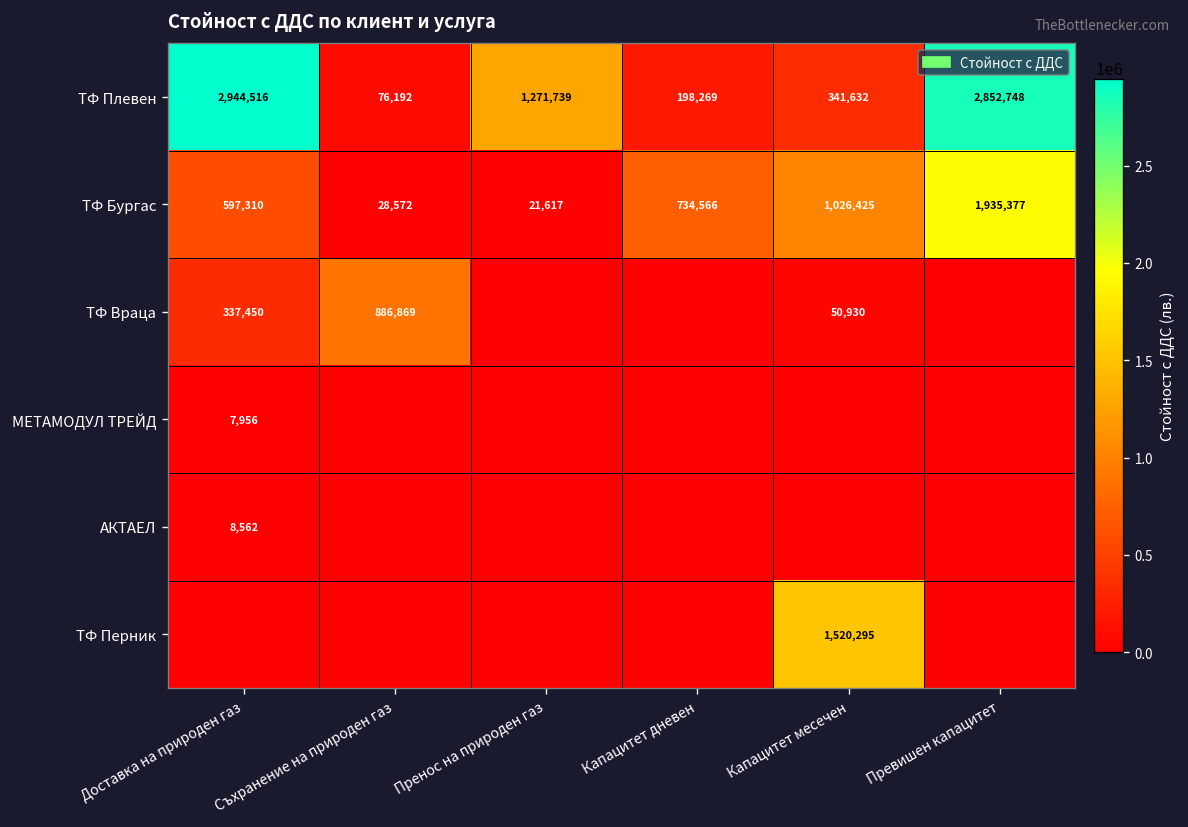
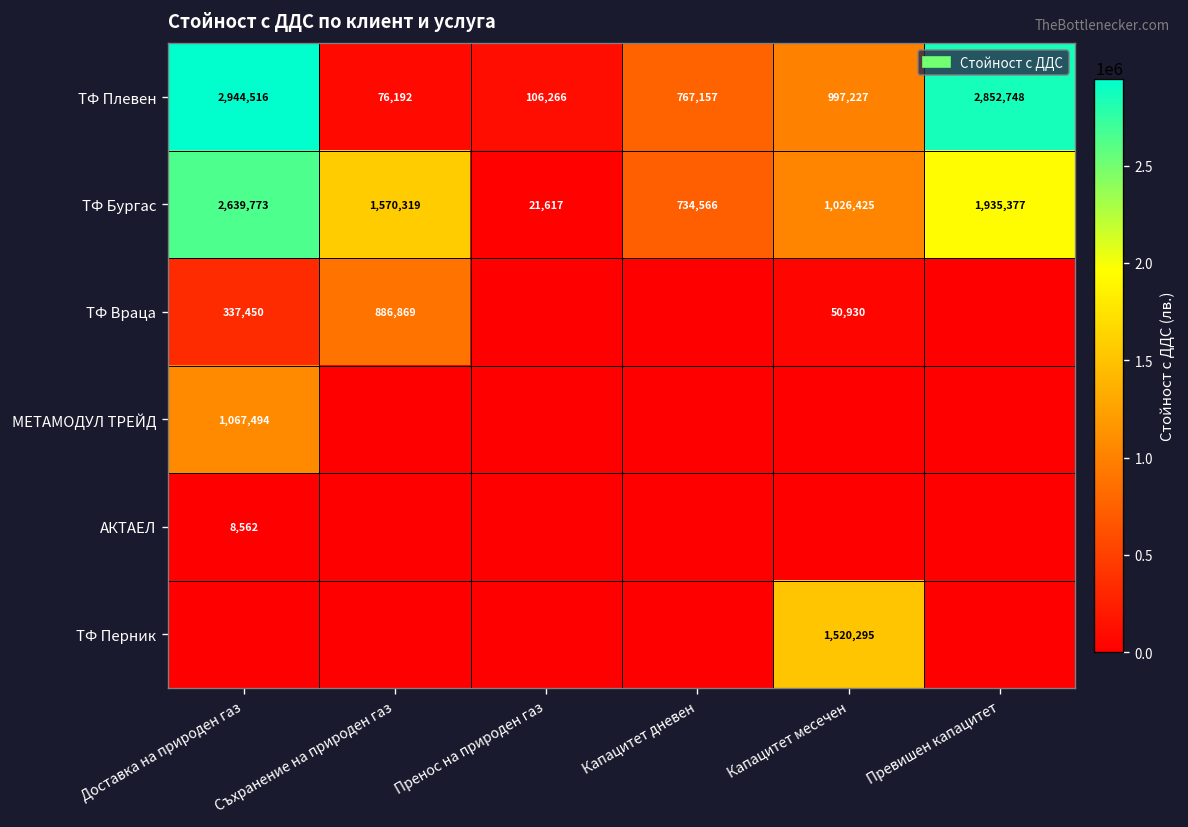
ТФ Плевен, Пренос на природен газ: 1,271,739 -> 106,266
ТФ Плевен, Капацитет дневен: 198,269 -> 767,157
ТФ Плевен, Капацитет месечен: 341,632 -> 997,227
ТФ Бургас, Доставка на природен газ: 597,310 -> 2,639,773
ТФ Бургас, Съхранение на природен газ: 28,572 -> 1,570,319
МЕТАМОДУЛ ТРЕЙД, Доставка на природен газ: 7,956 -> 1,067,494
